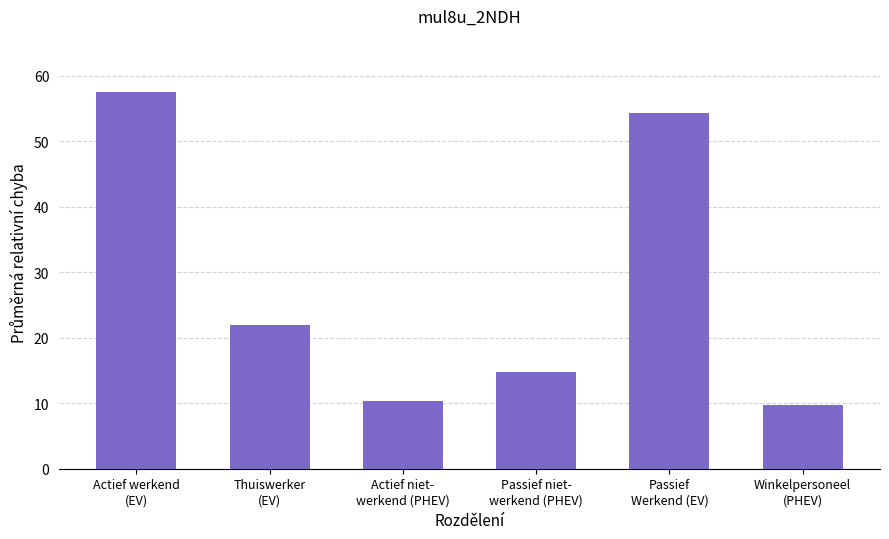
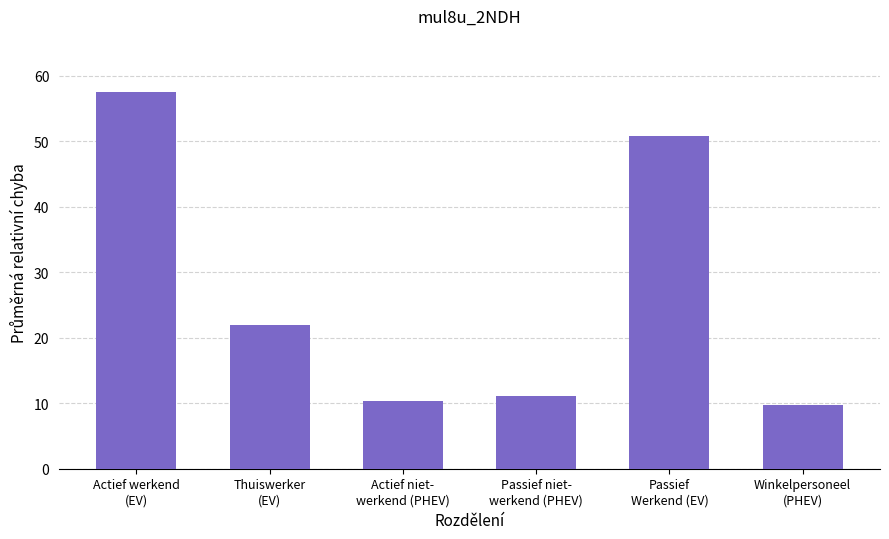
Passief niet- werkend (PHEV): 15 -> 11
Passief Werkend (EV): 54 -> 51
